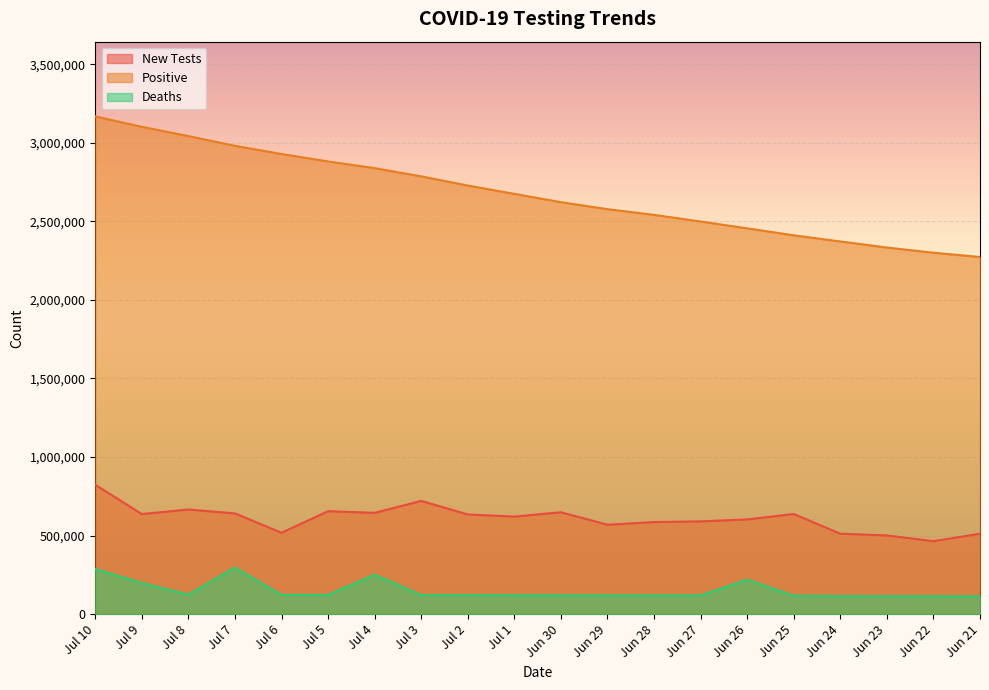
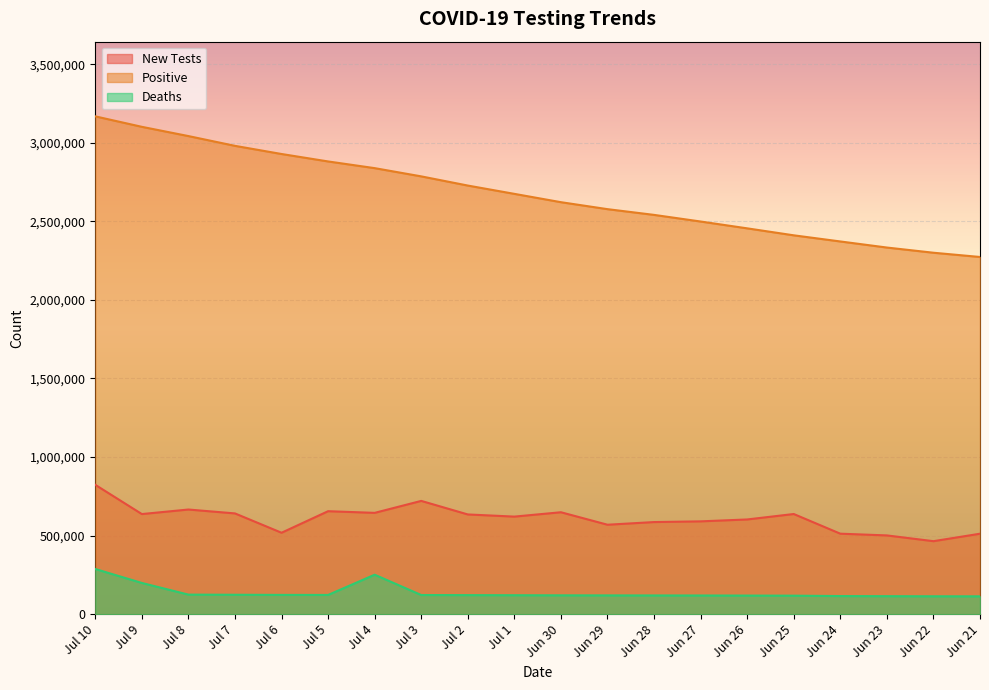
Deaths, Jul 7: 300,000 -> 120,000
Deaths, Jun 26: 220,000 -> 120,000
